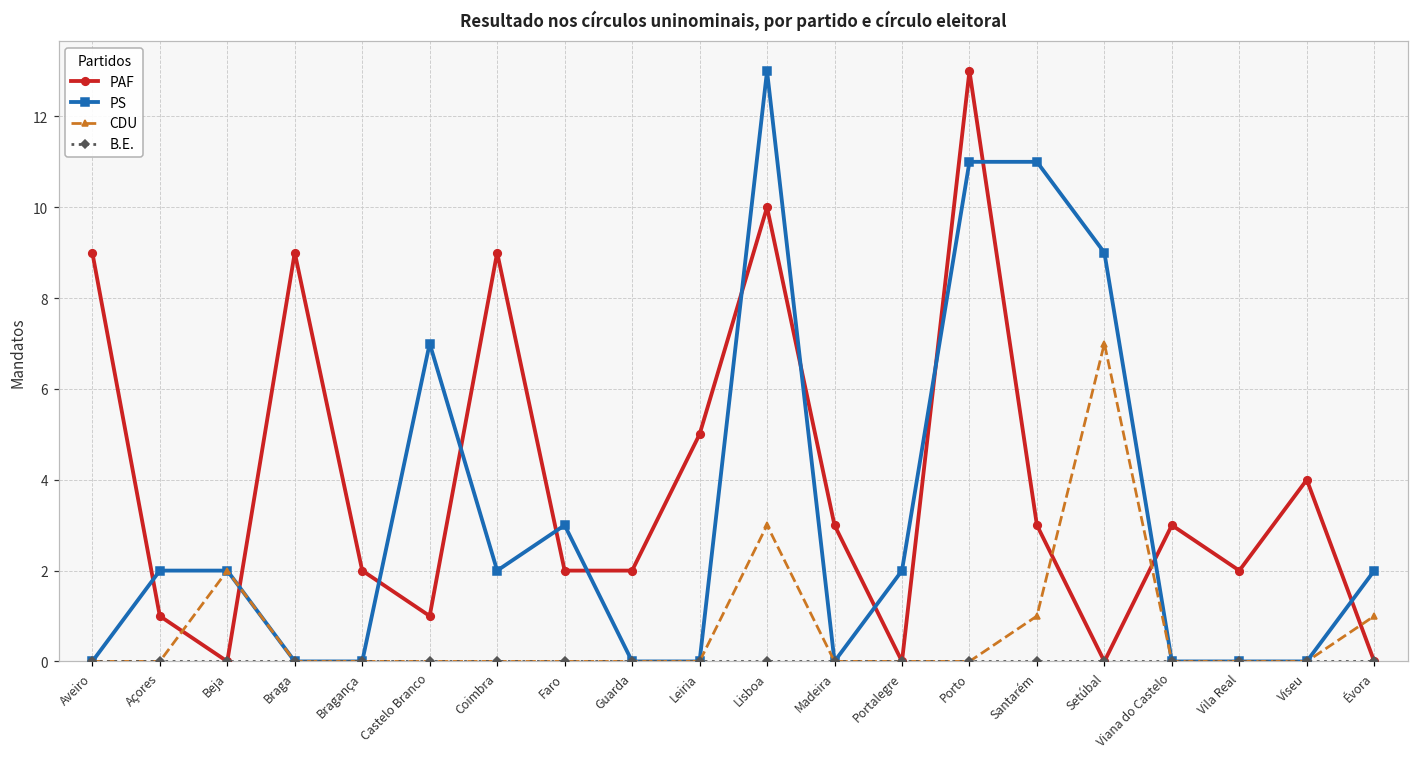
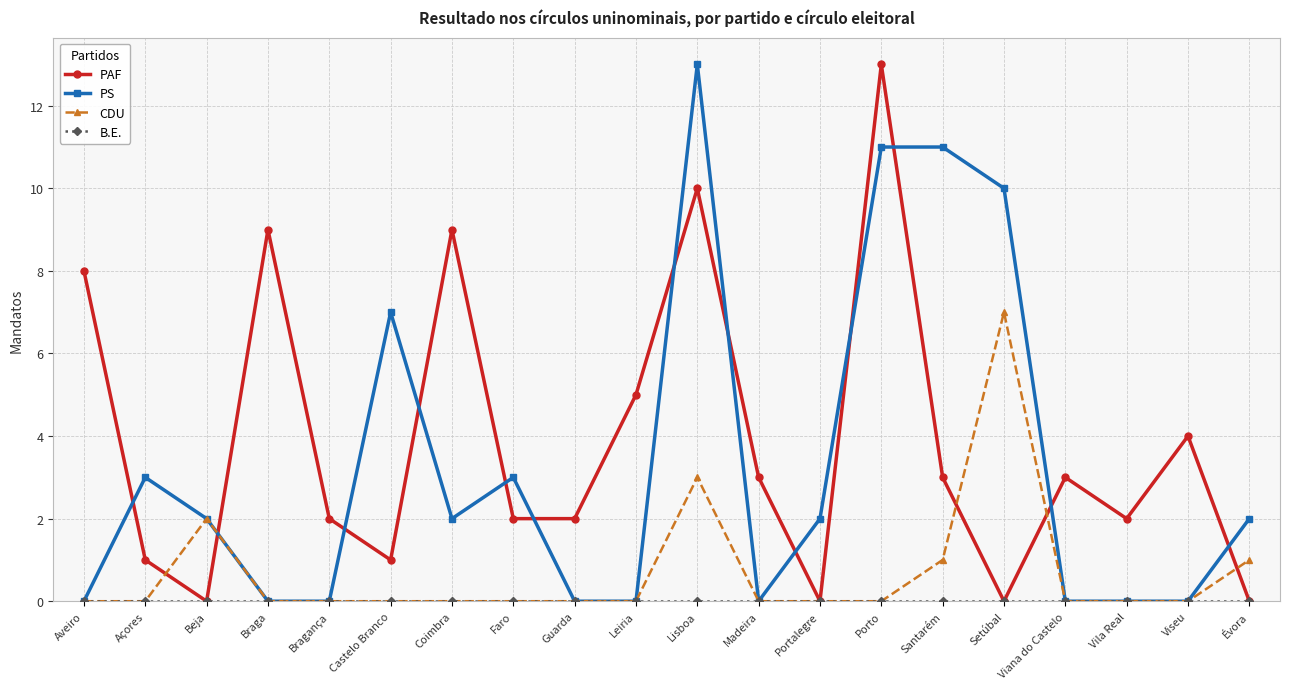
PAF, Aveiro: 9 -> 8
PS, Açores: 2 -> 3
PS, Setúbal: 9 -> 10
